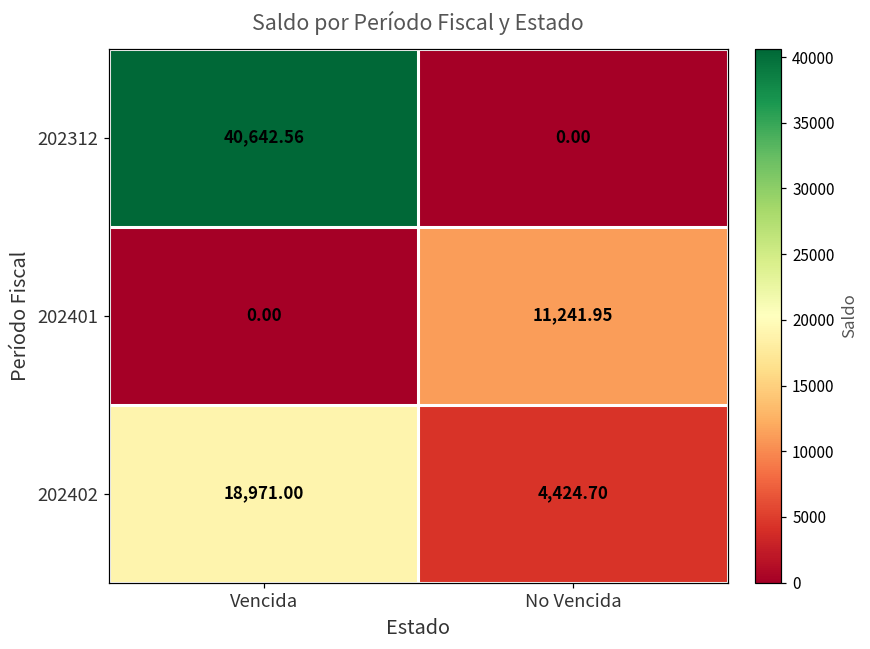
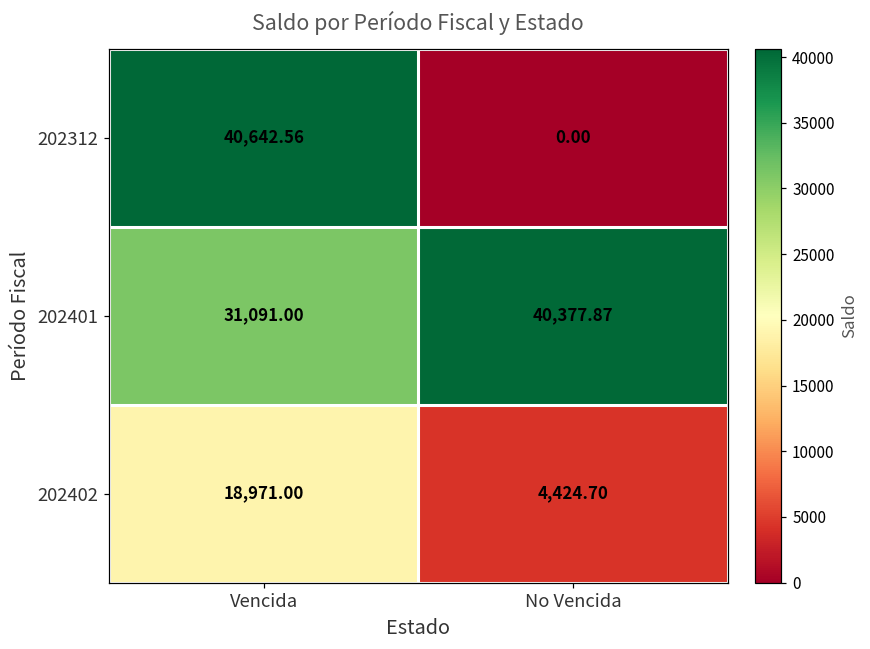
202401, Vencida: 0.00 -> 31,091.00
202401, No Vencida: 11,241.95 -> 40,377.87
